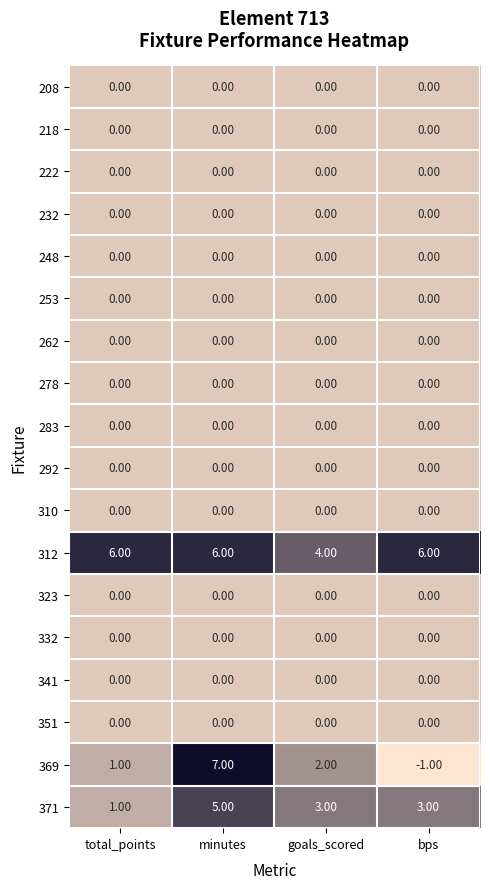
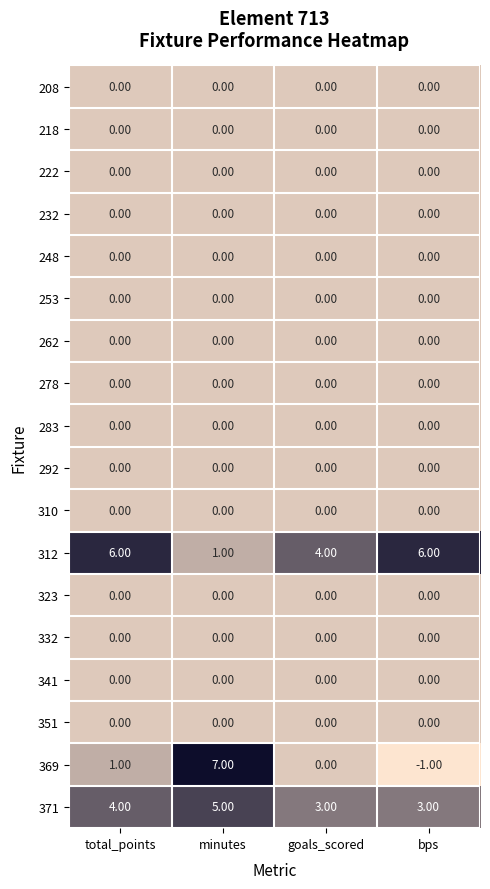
312, minutes: 6.00 -> 1.00
369, goals_scored: 2.00 -> 0.00
371, total_points: 1.00 -> 4.00
